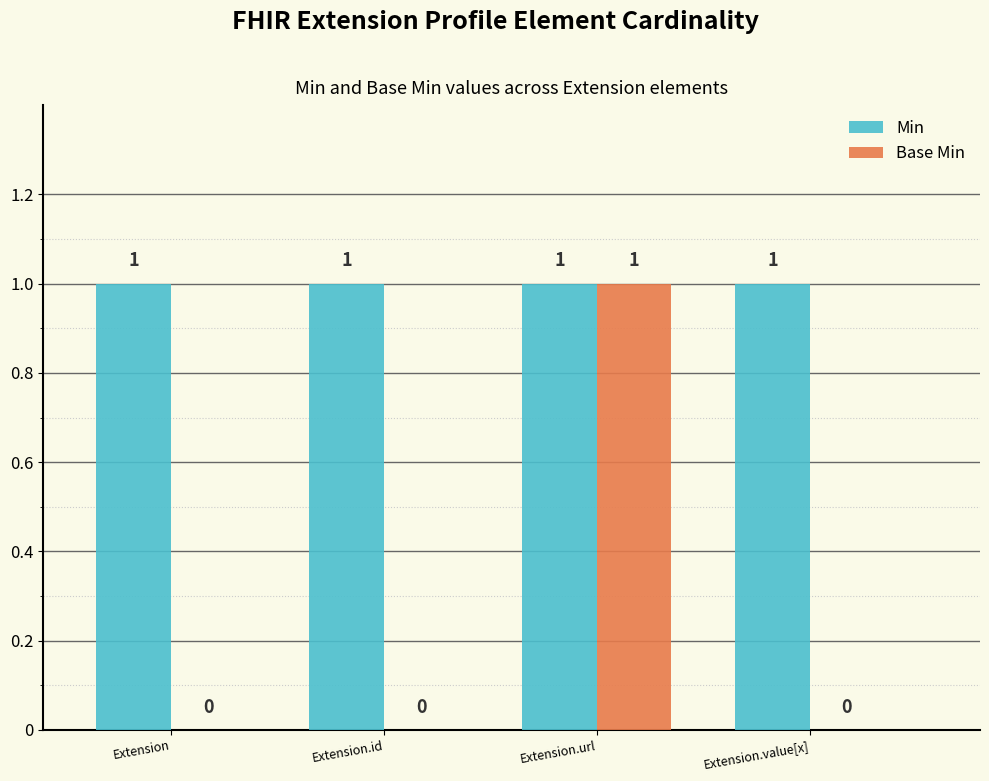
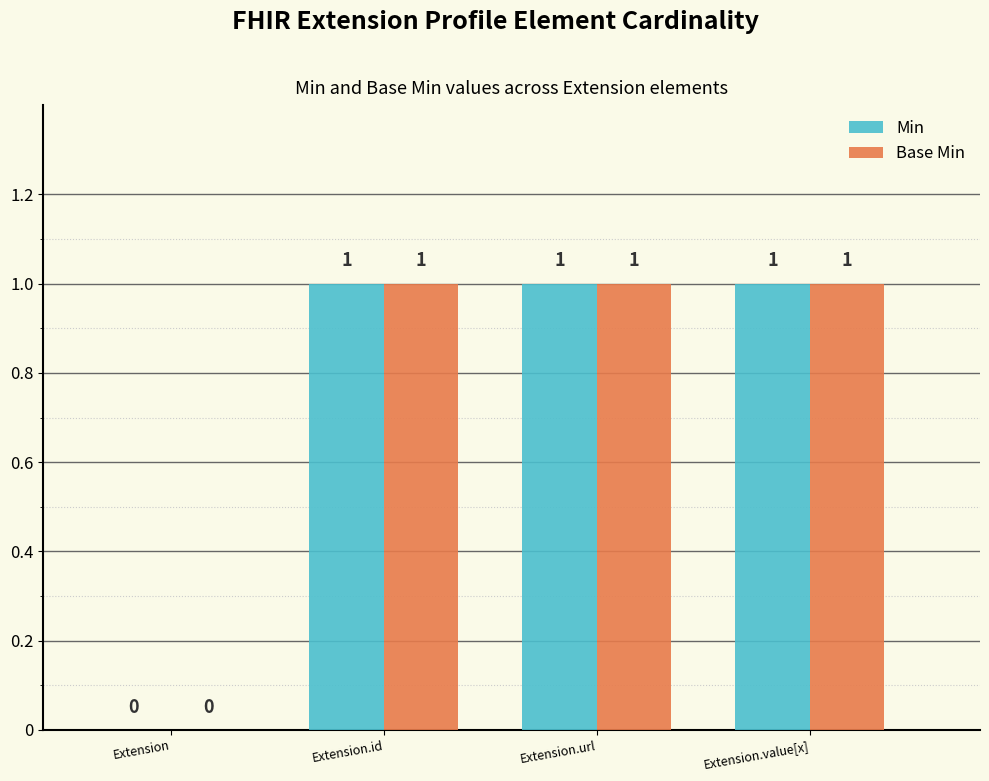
Min, Extension: 1 -> 0
Base Min, Extension.id: 0 -> 1
Base Min, Extension.value[x]: 0 -> 1
